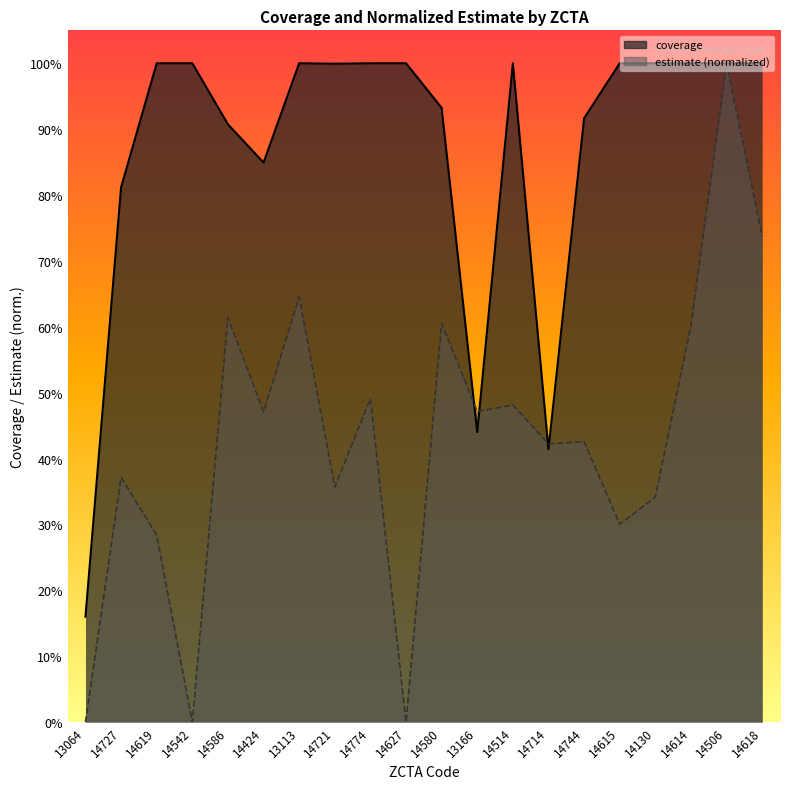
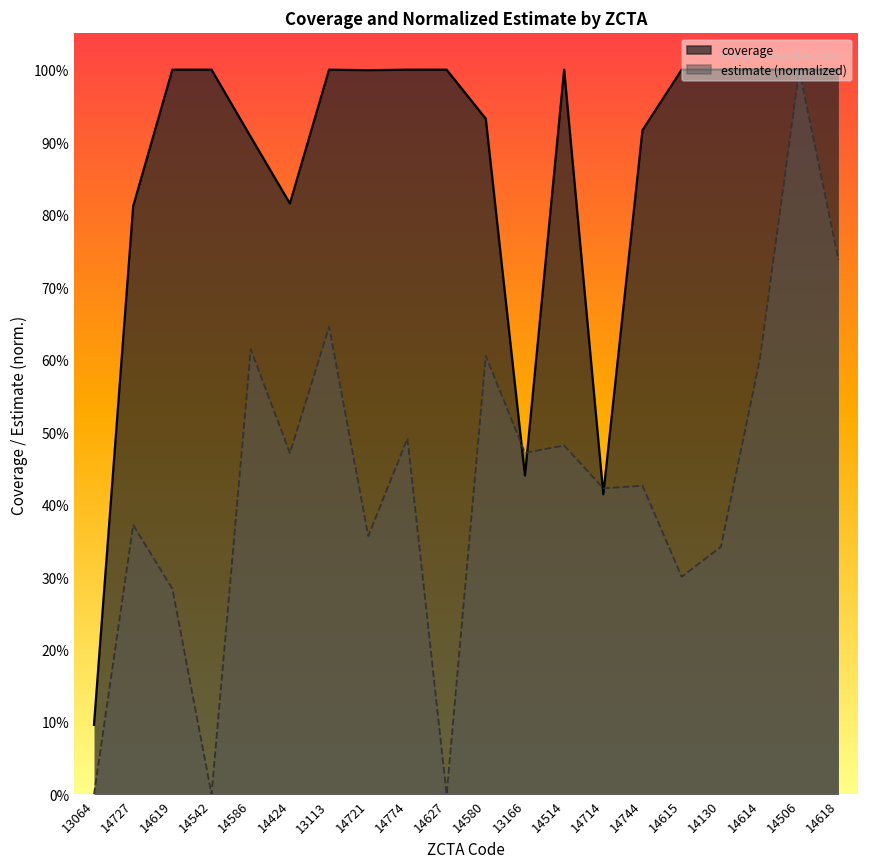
coverage, 13064: 16% -> 10%
coverage, 14424: 85% -> 82%
